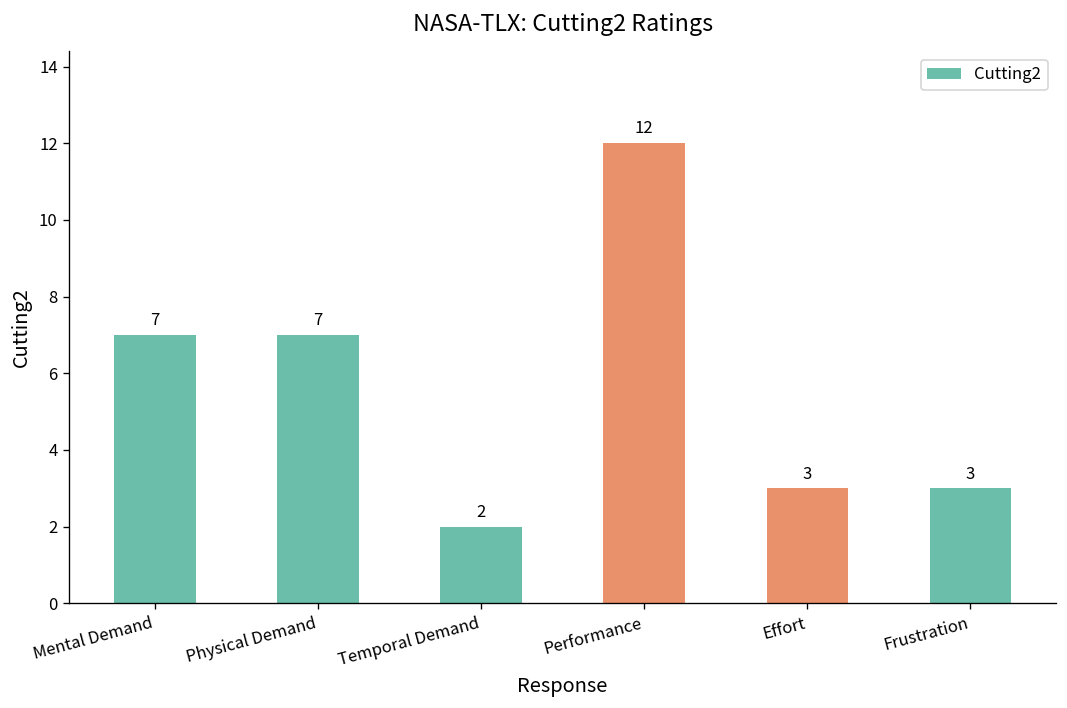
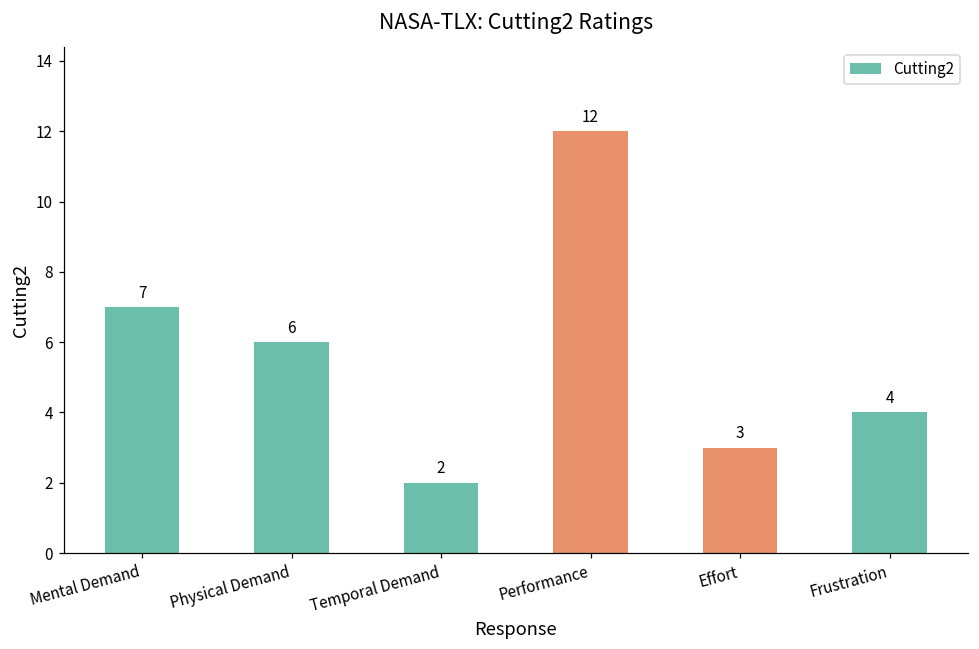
Physical Demand: 7 -> 6
Frustration: 3 -> 4
